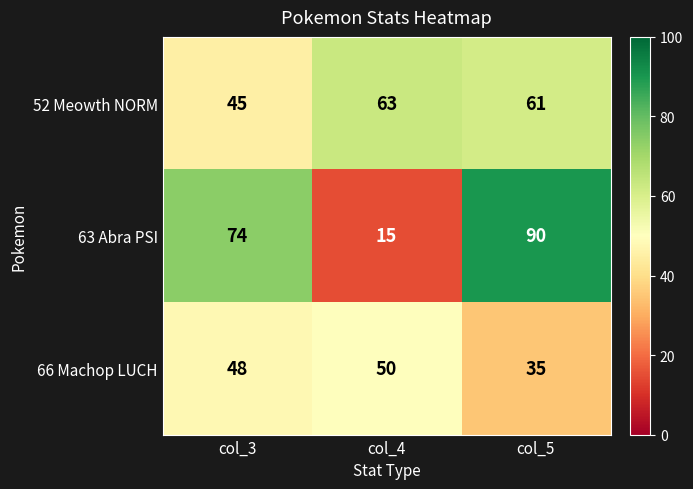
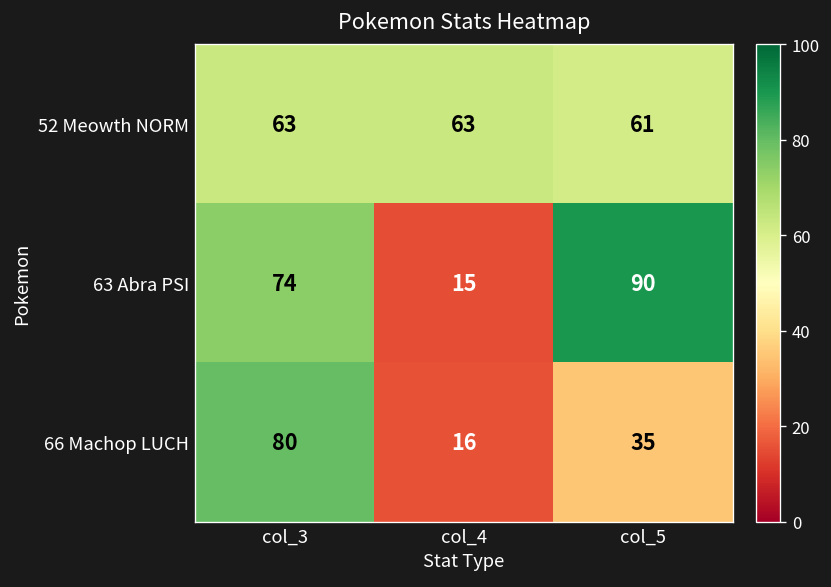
52 Meowth NORM, col_3: 45 -> 63
66 Machop LUCH, col_3: 48 -> 80
66 Machop LUCH, col_4: 50 -> 16
